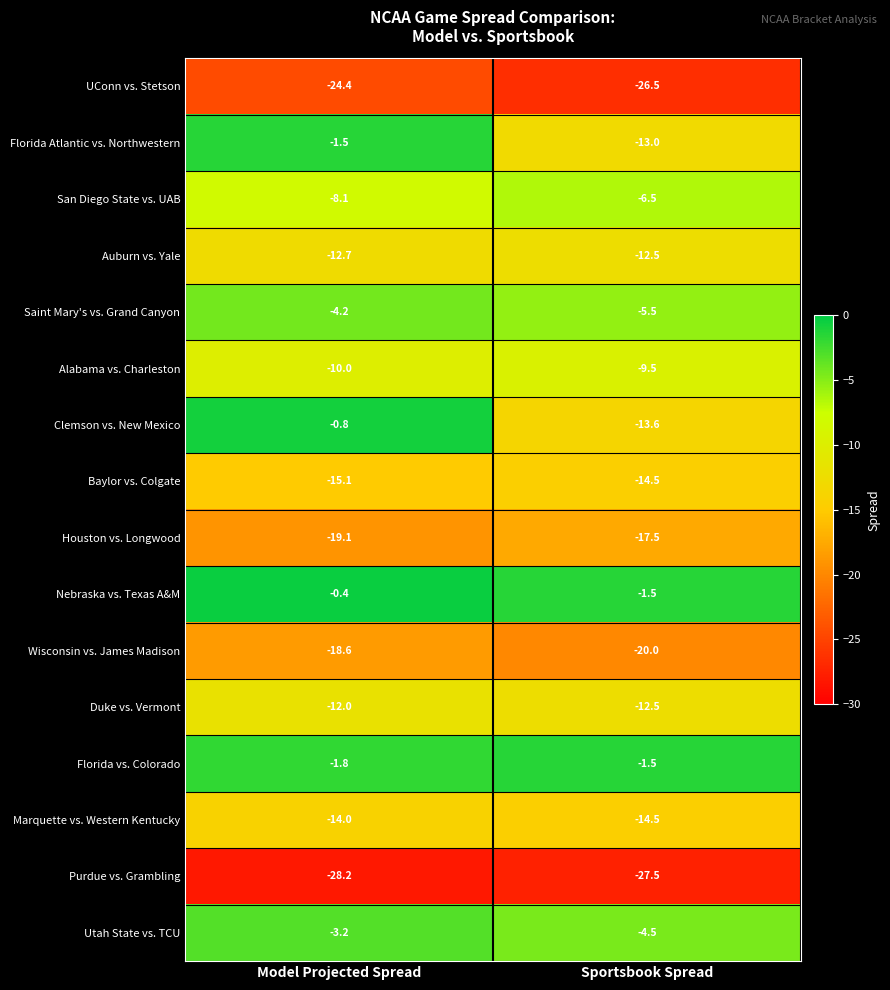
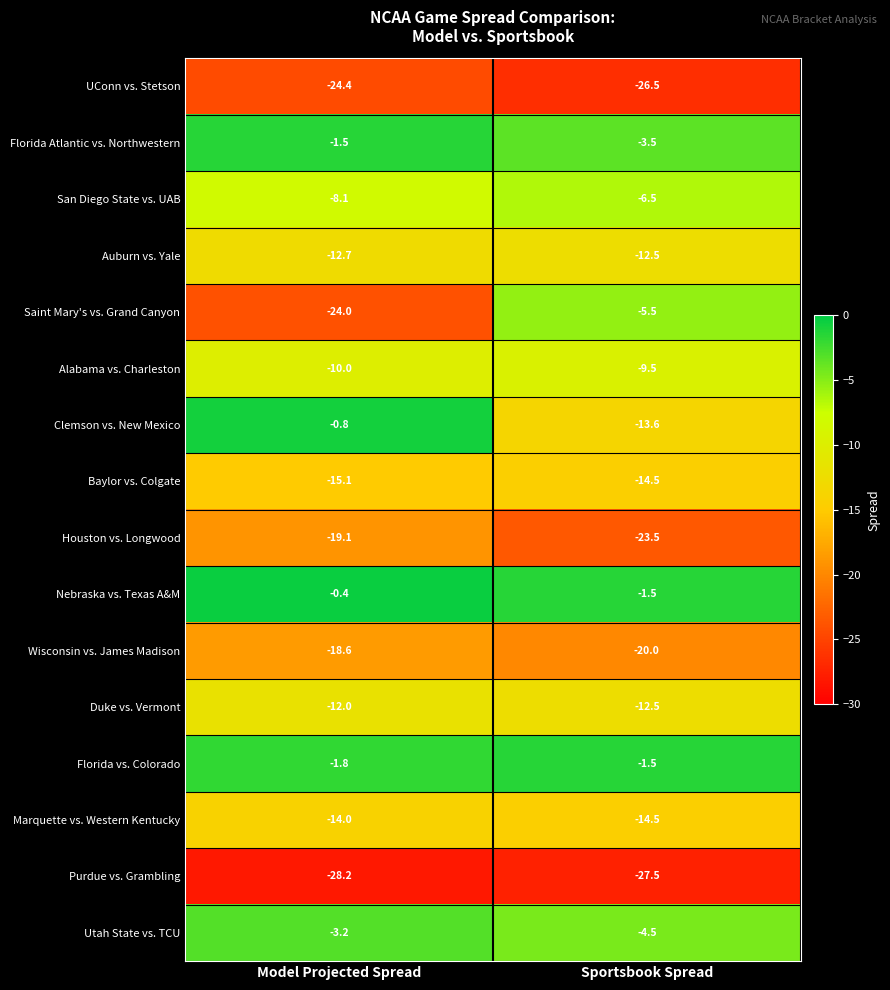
Florida Atlantic vs. Northwestern, Sportsbook Spread: -13.0 -> -3.5
Saint Mary's vs. Grand Canyon, Model Projected Spread: -4.2 -> -24.0
Houston vs. Longwood, Sportsbook Spread: -17.5 -> -23.5
